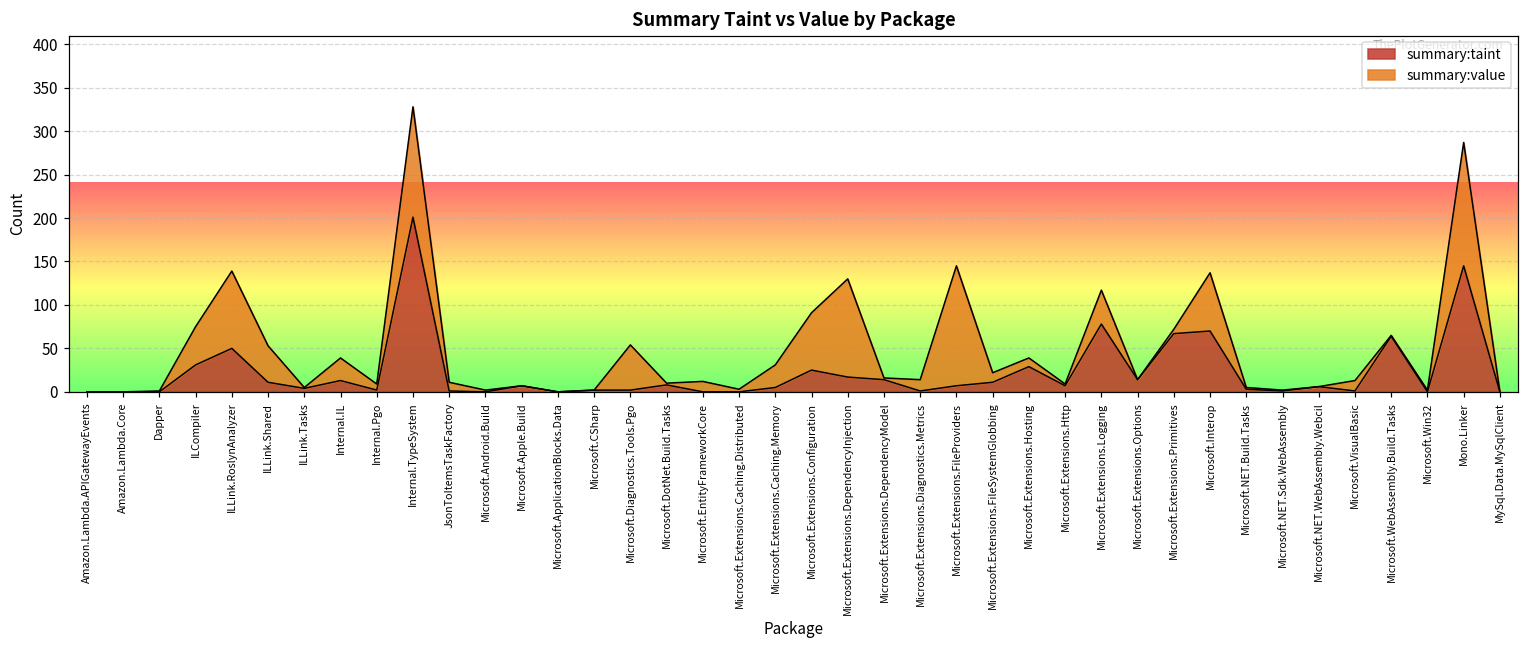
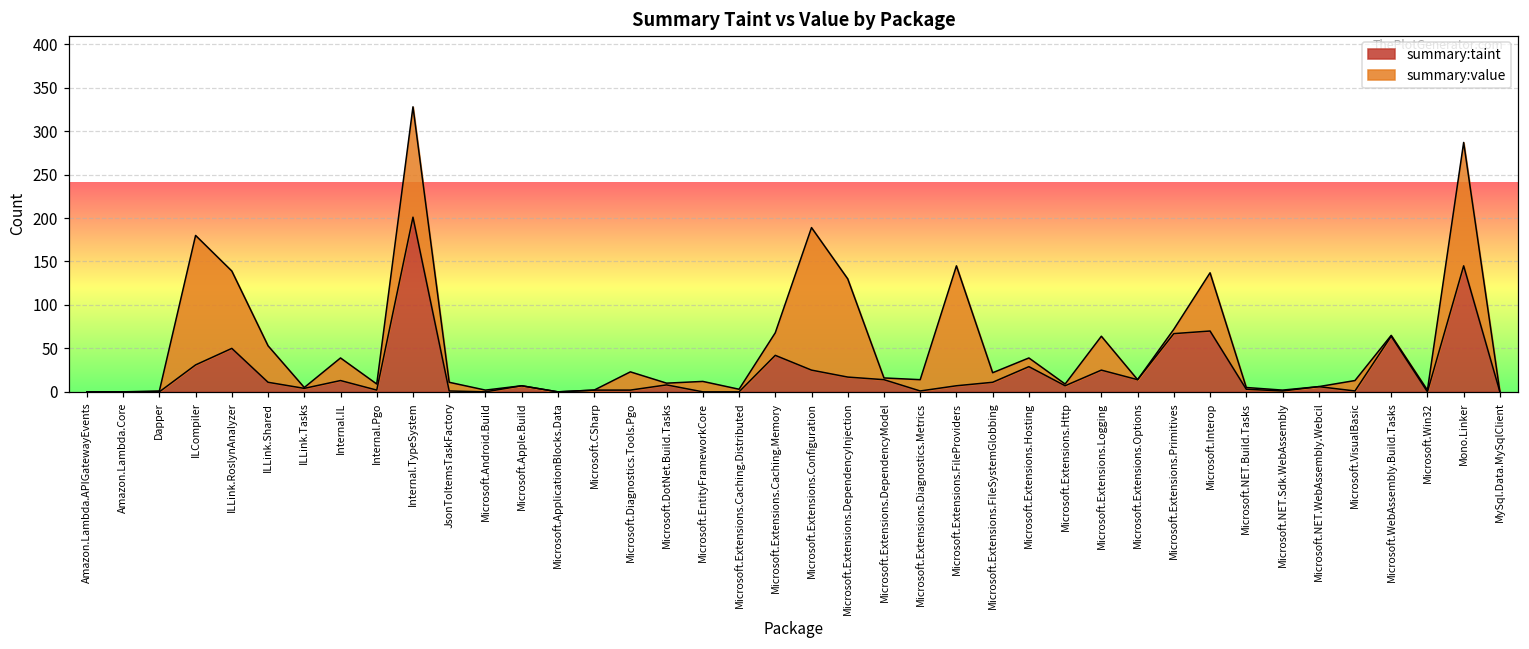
summary:value, ILCompiler: 40 -> 150
summary:value, Microsoft.Diagnostics.Tools.Pgo: 50 -> 20
summary:taint, Microsoft.Extensions.Caching.Memory: 10 -> 40
summary:value, Microsoft.Extensions.Configuration: 70 -> 160
summary:taint, Microsoft.Extensions.Logging: 80 -> 30
